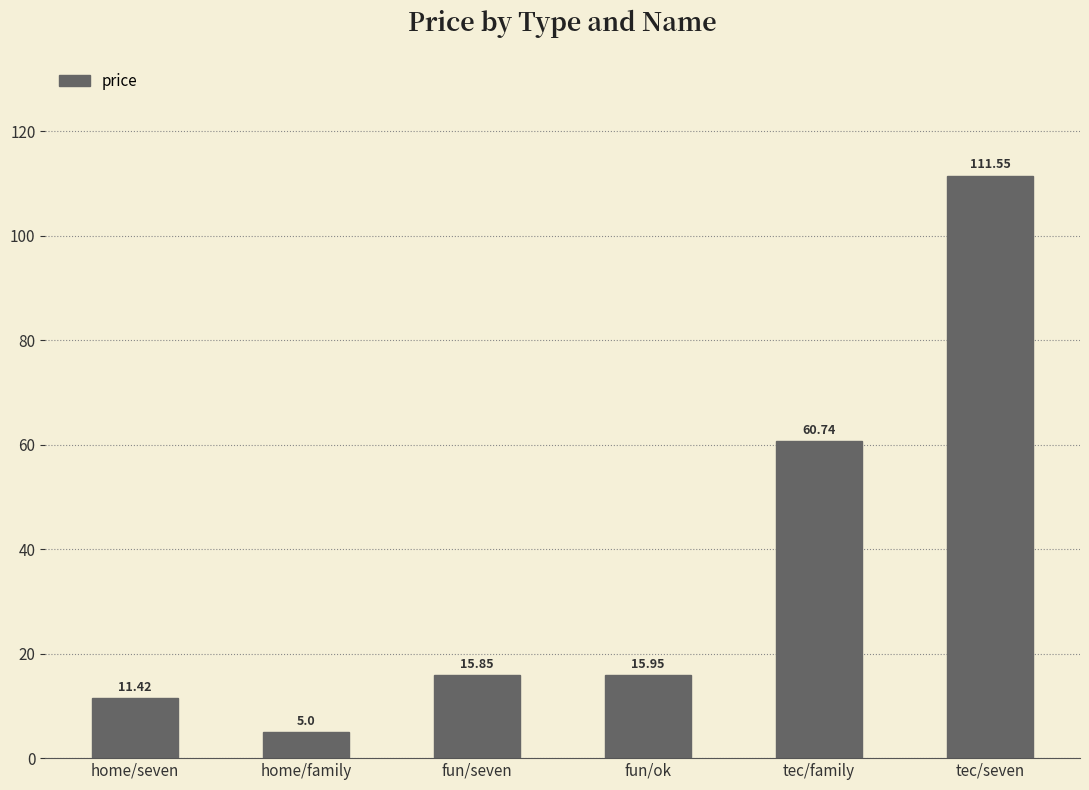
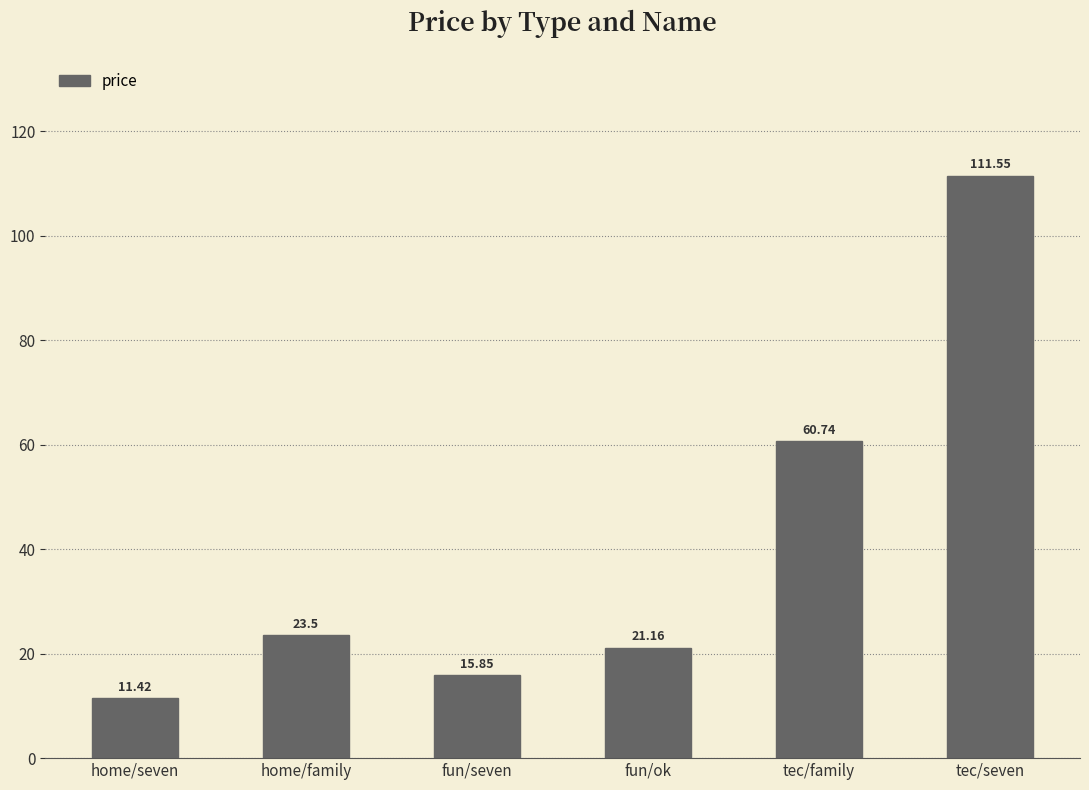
home/family: 5.0 -> 23.5
fun/ok: 15.95 -> 21.16
